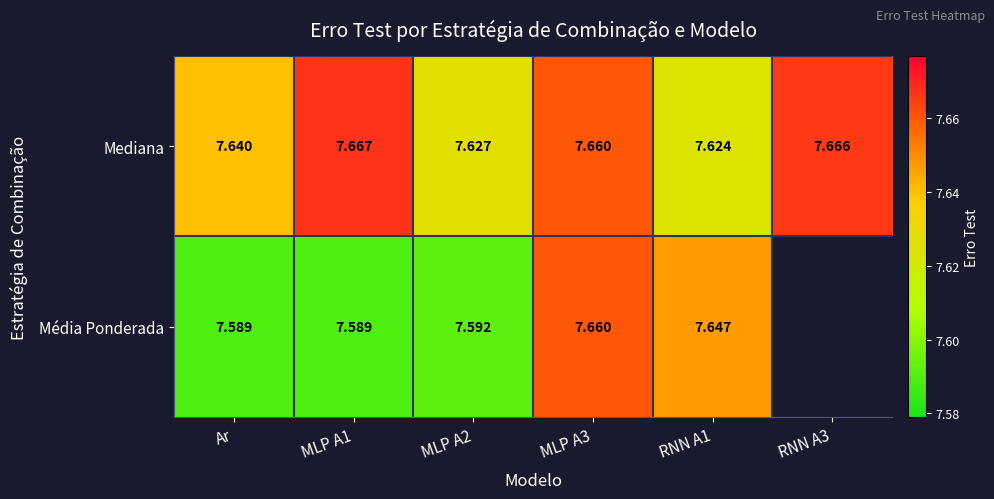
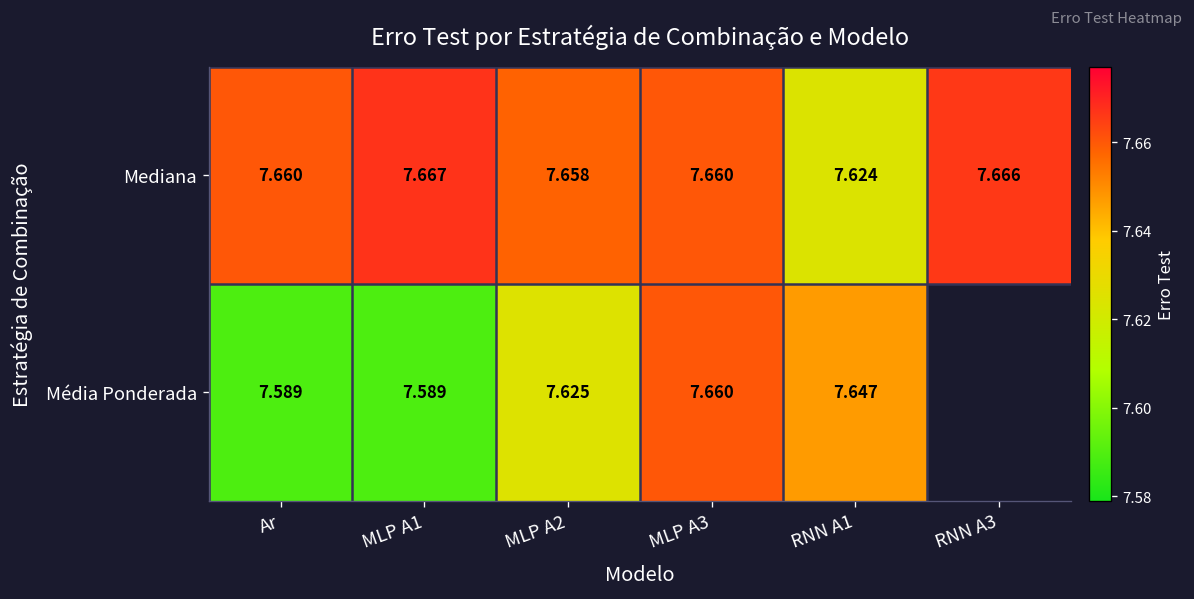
Mediana, Ar: 7.640 -> 7.660
Mediana, MLP A2: 7.627 -> 7.658
Média Ponderada, MLP A2: 7.592 -> 7.625
